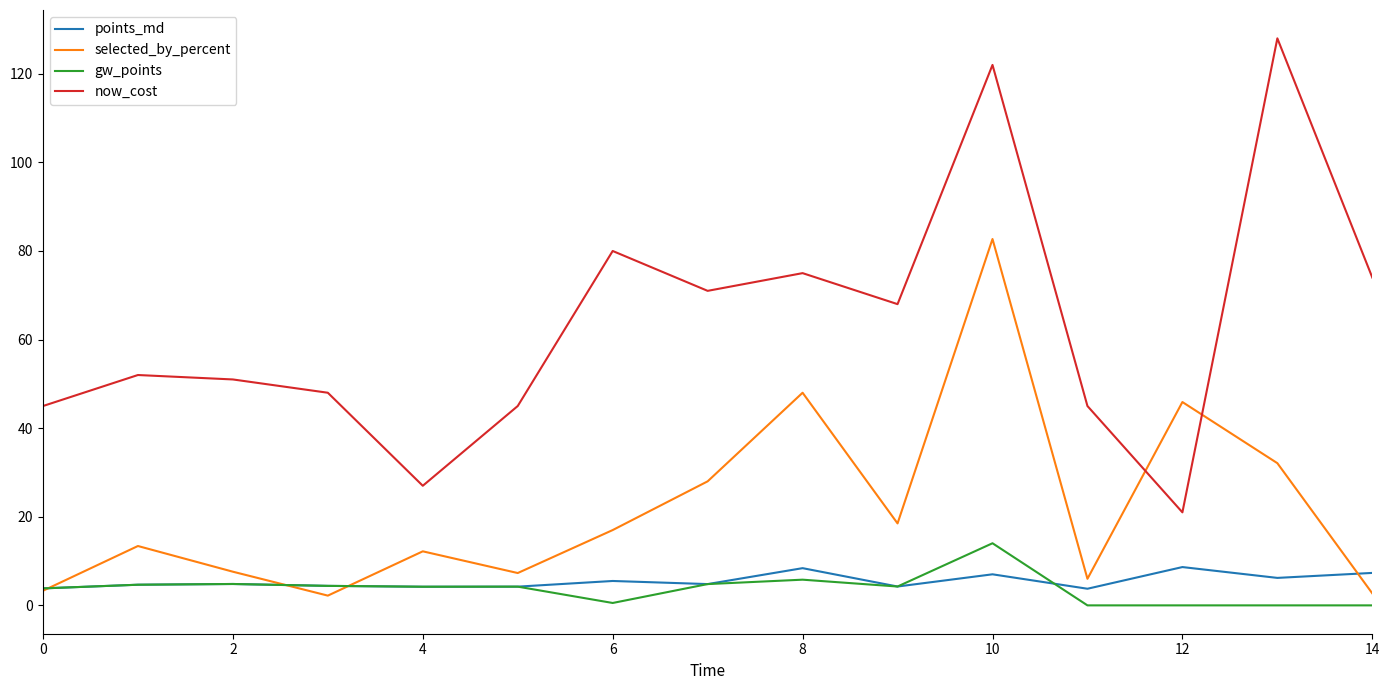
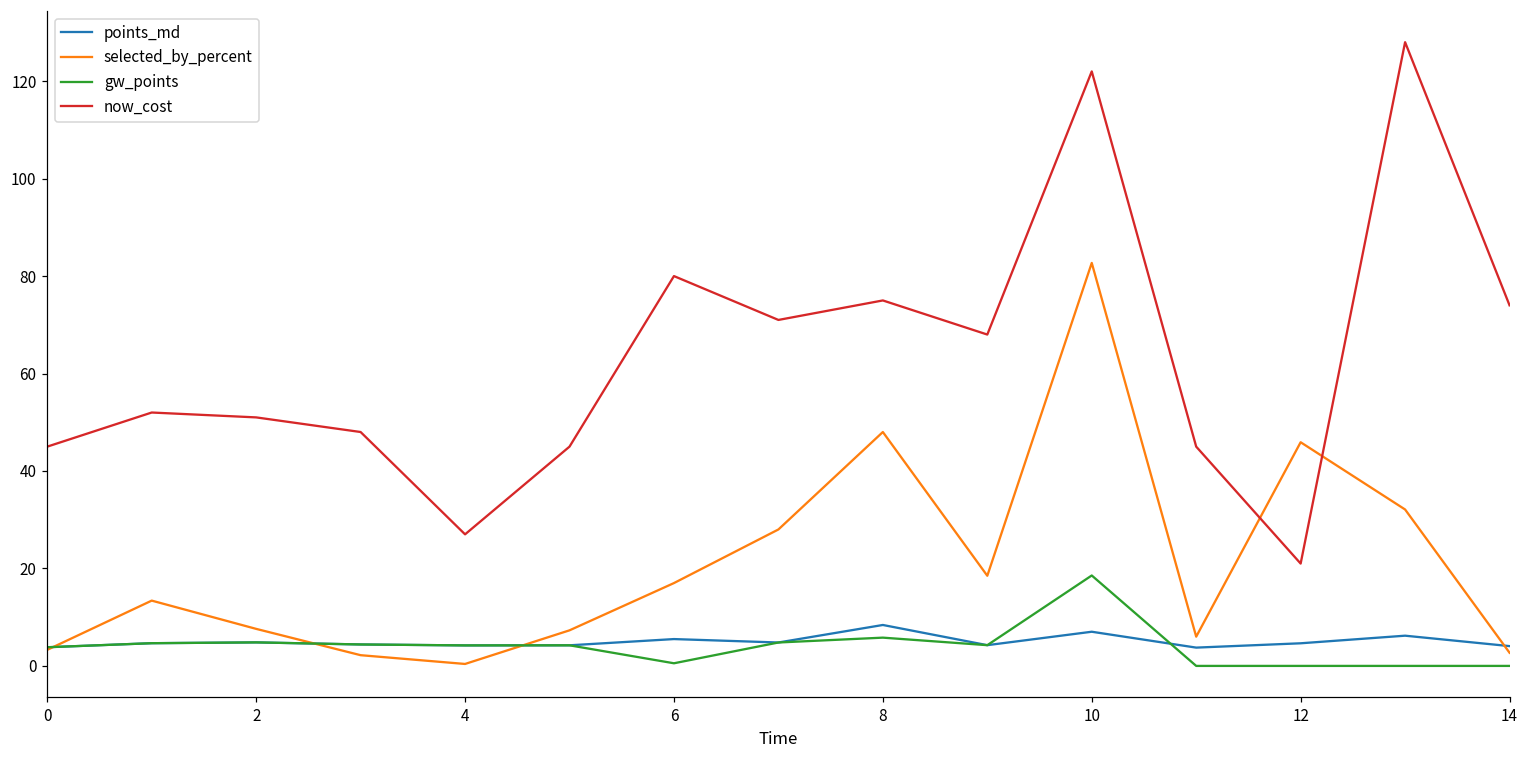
selected_by_percent, 4: 12 -> 0
gw_points, 10: 14 -> 19
points_md, 12: 9 -> 5
points_md, 14: 7 -> 4
